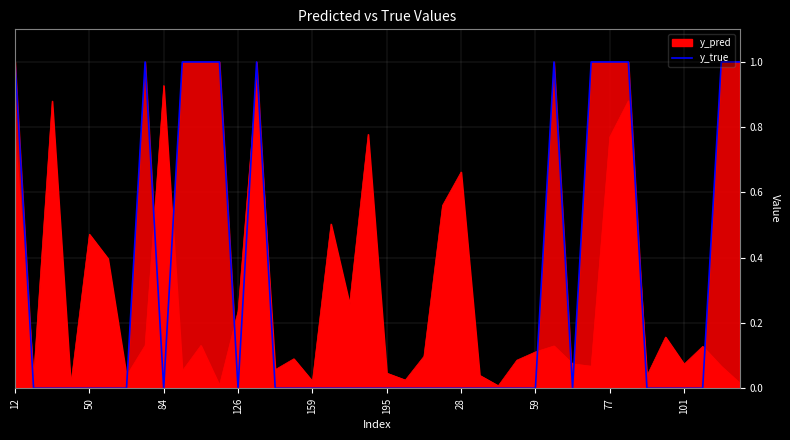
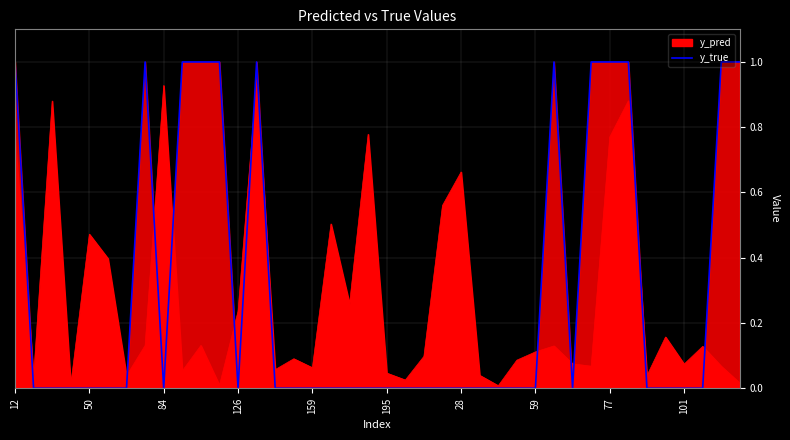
y_pred, 159: 0.02 -> 0.06
